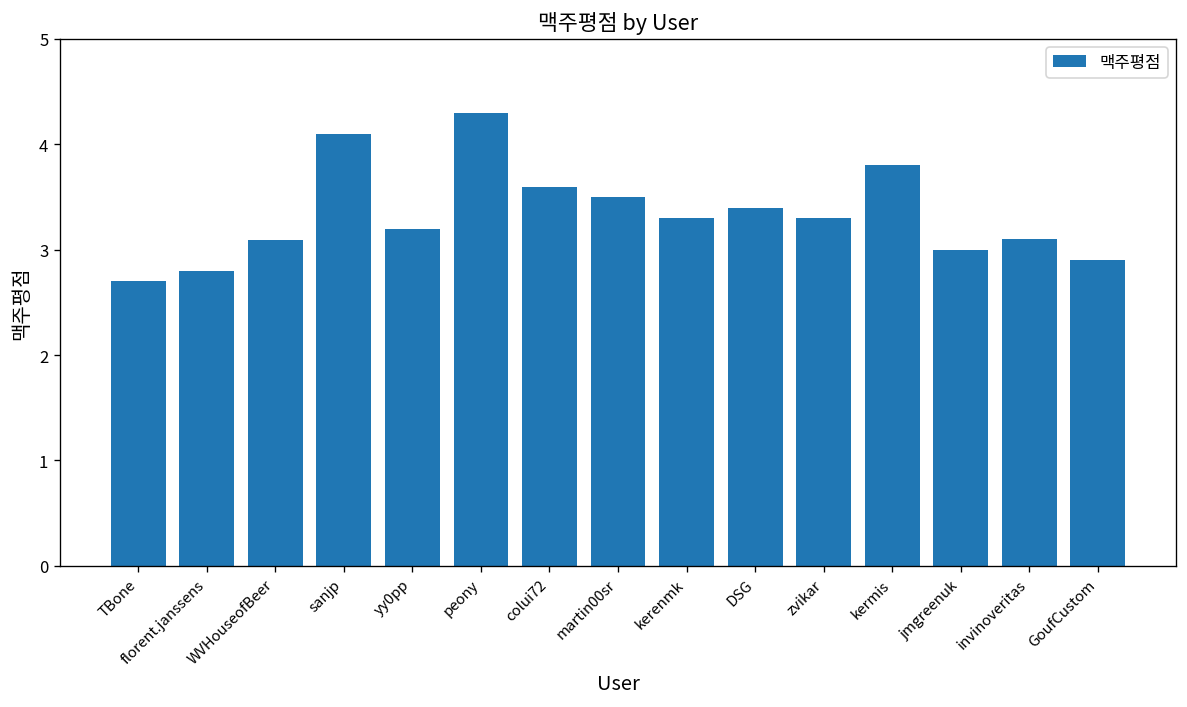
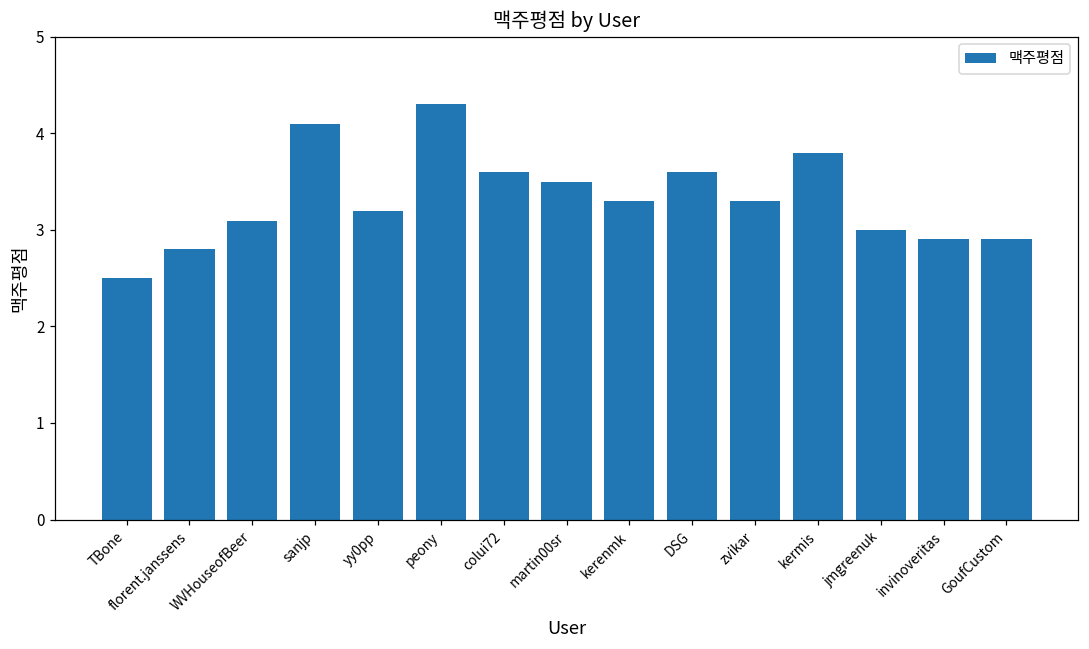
TBone: 2.7 -> 2.5
DSG: 3.4 -> 3.6
invinoveritas: 3.1 -> 2.9
